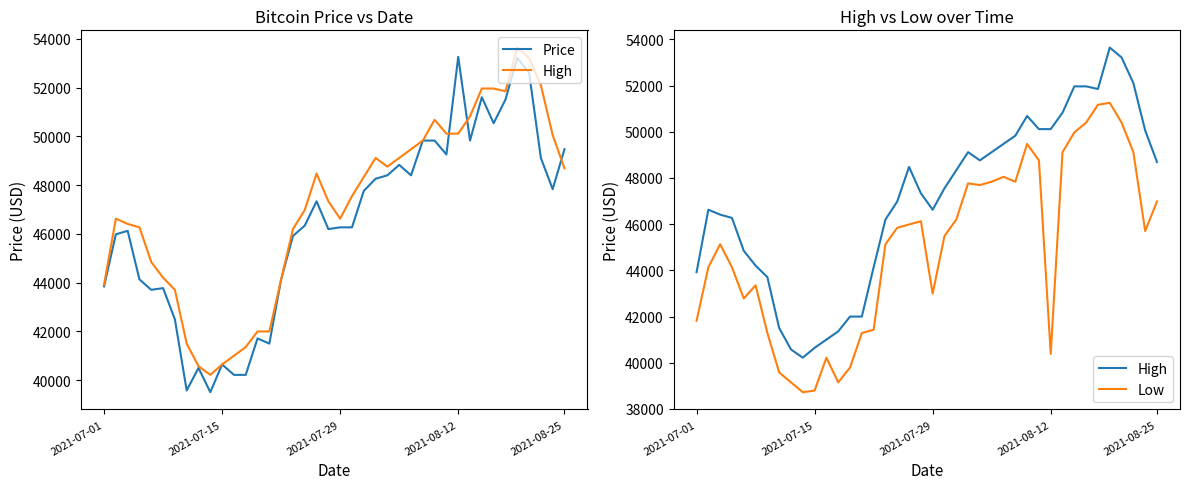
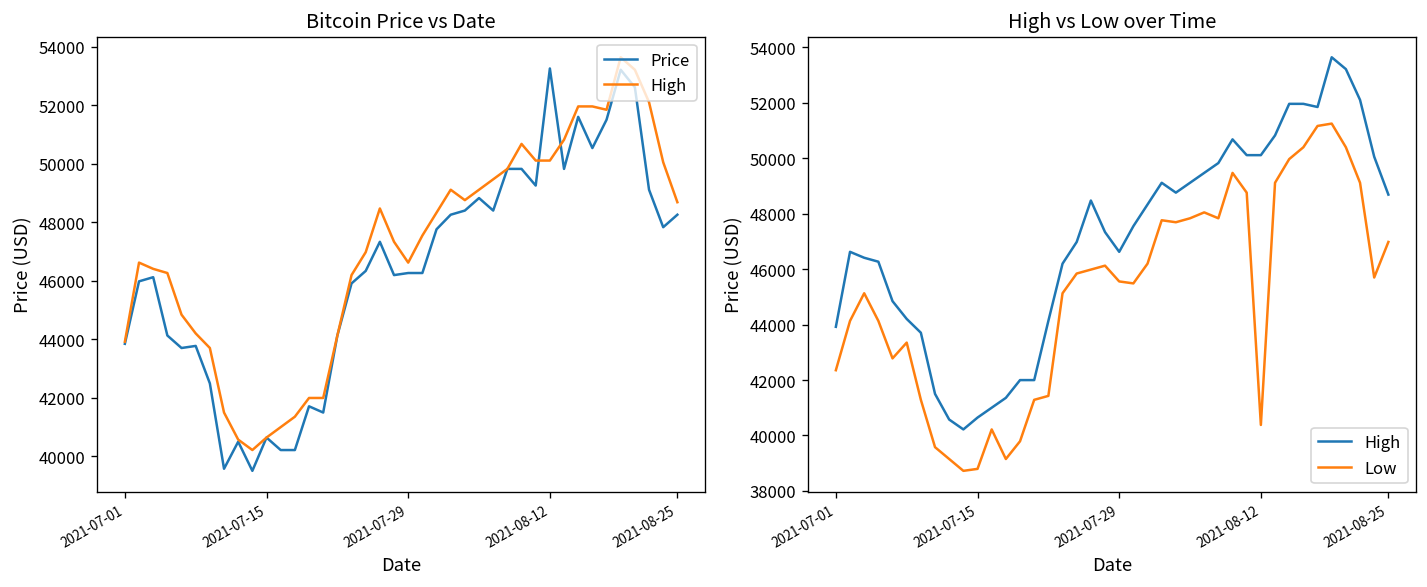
Bitcoin Price vs Date, Price, 2021-08-25: 49500 -> 48300
High vs Low over Time, Low, 2021-07-01: 41800 -> 42400
High vs Low over Time, Low, 2021-07-29: 43000 -> 45600
